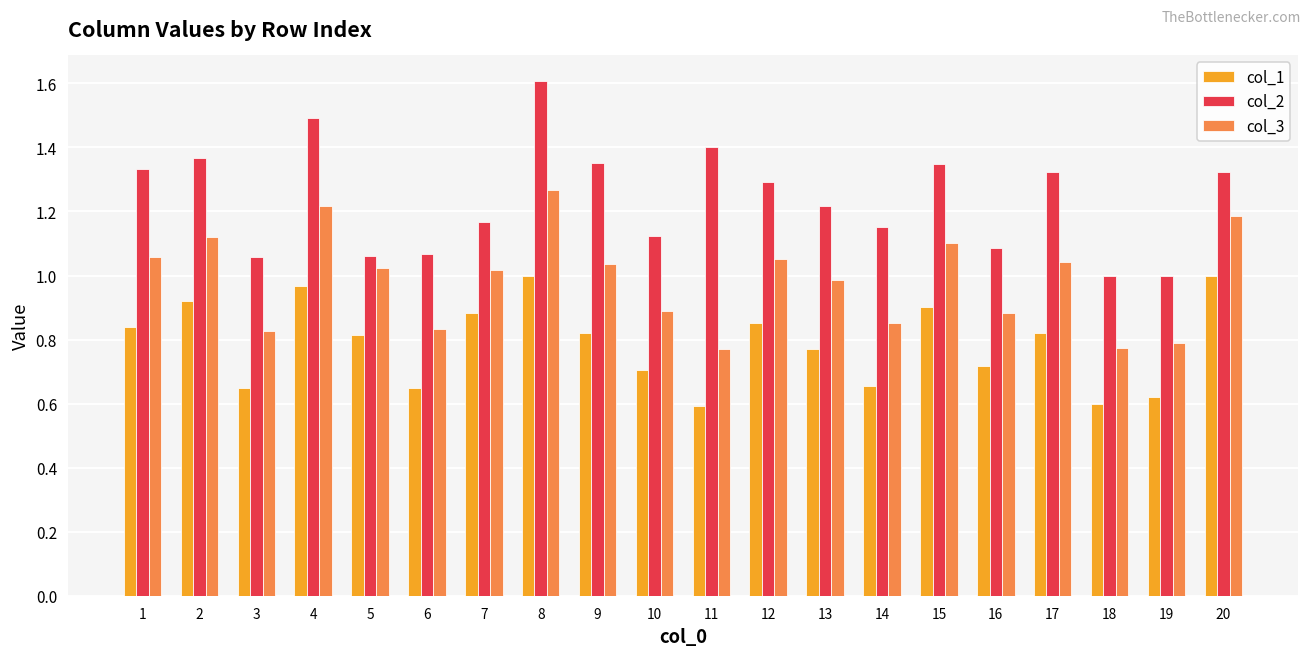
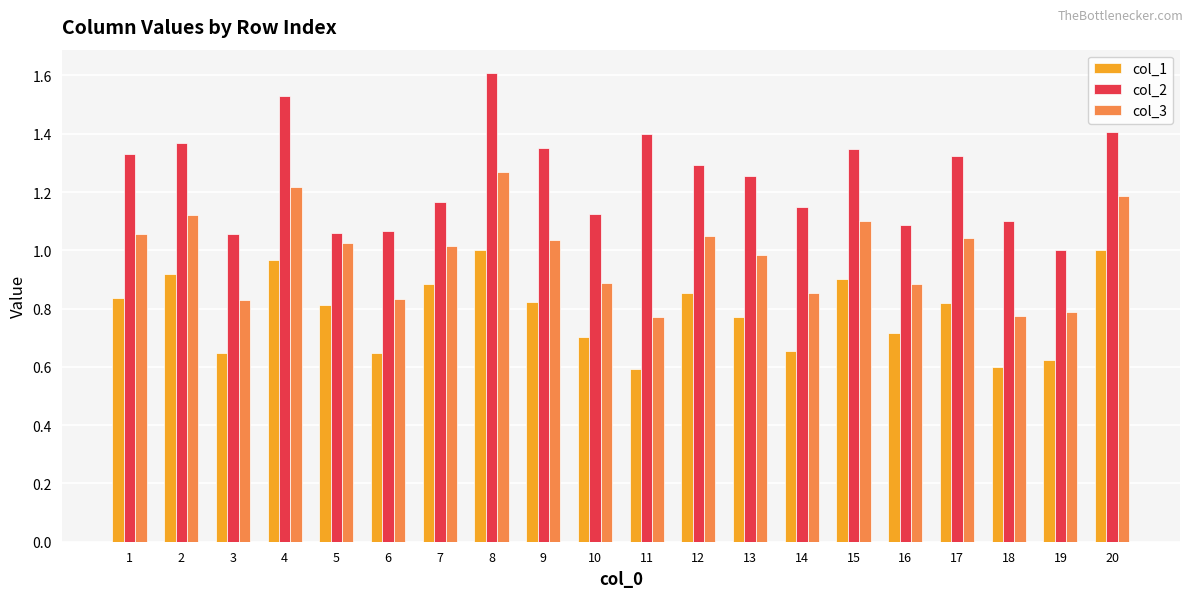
col_2, 4: 1.49 -> 1.53
col_2, 13: 1.22 -> 1.26
col_2, 18: 1.0 -> 1.1
col_2, 20: 1.32 -> 1.41
